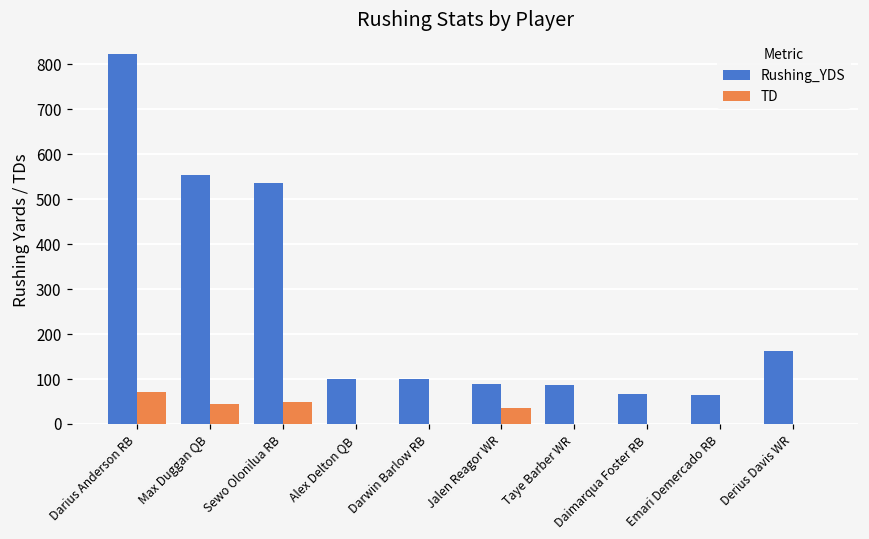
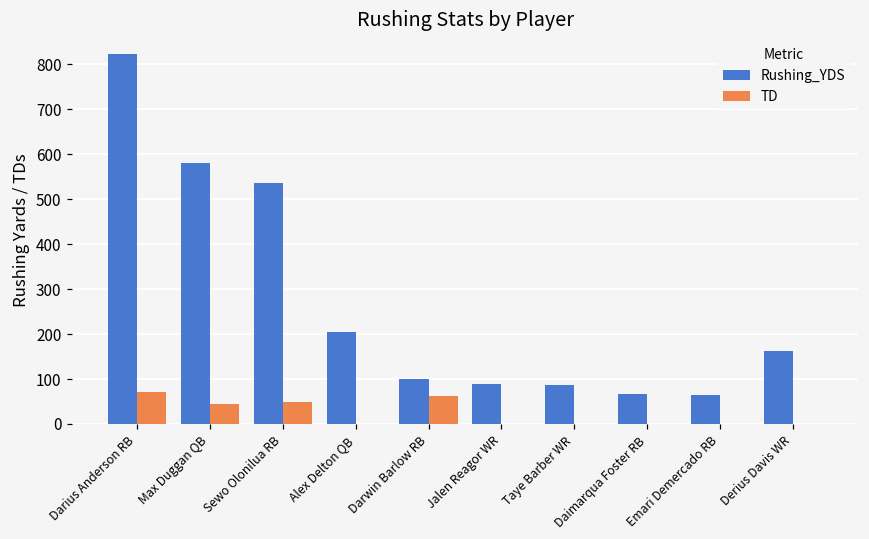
Rushing_YDS, Max Duggan QB: 560 -> 580
Rushing_YDS, Alex Delton QB: 100 -> 200
TD, Darwin Barlow RB: 0 -> 60
TD, Jalen Reagor WR: 40 -> 0
